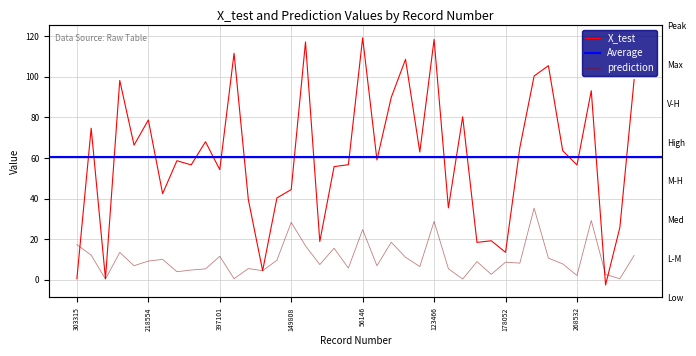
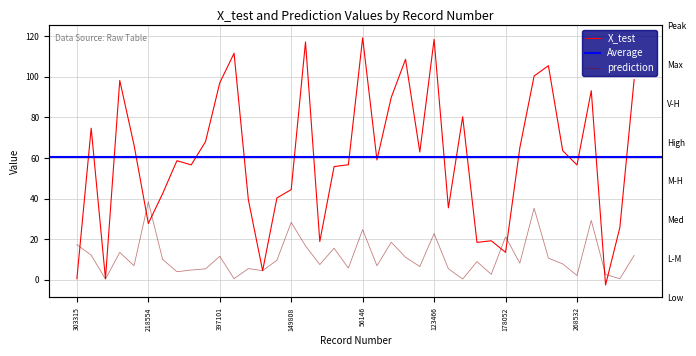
X_test, 218554: 79 -> 28
prediction, 218554: 9 -> 38
X_test, 397101: 54 -> 97
prediction, 123466: 29 -> 23
prediction, 178052: 9 -> 21
